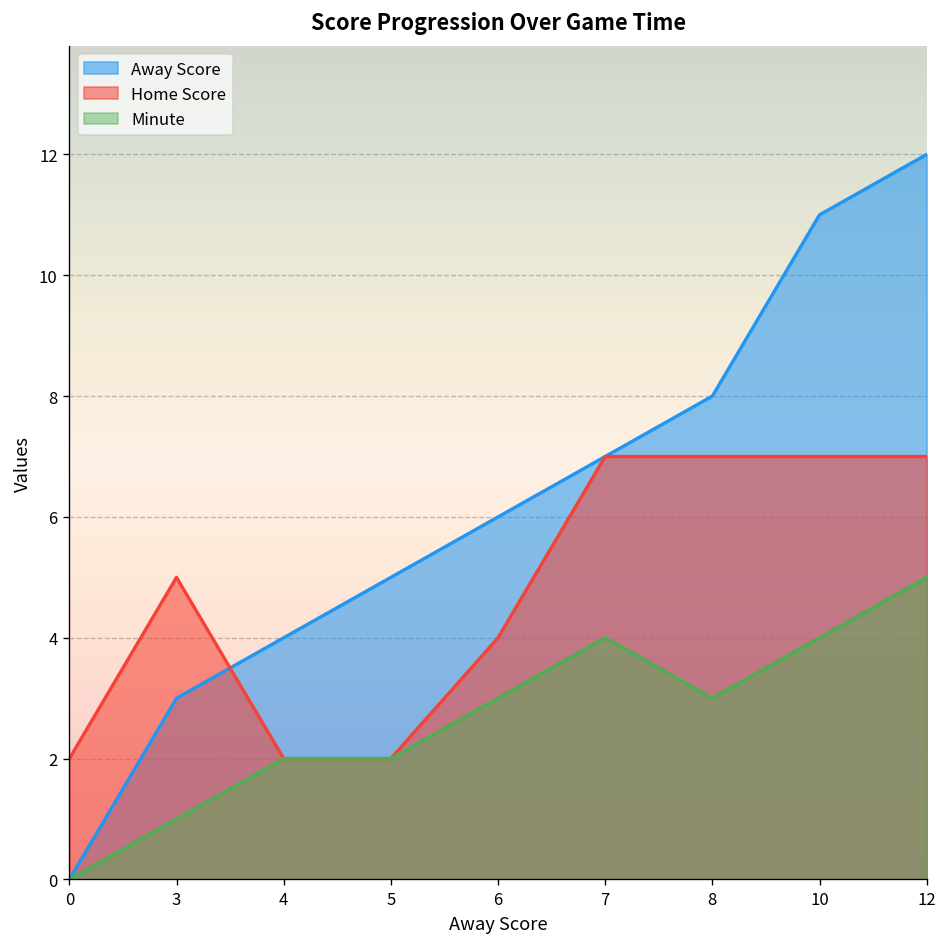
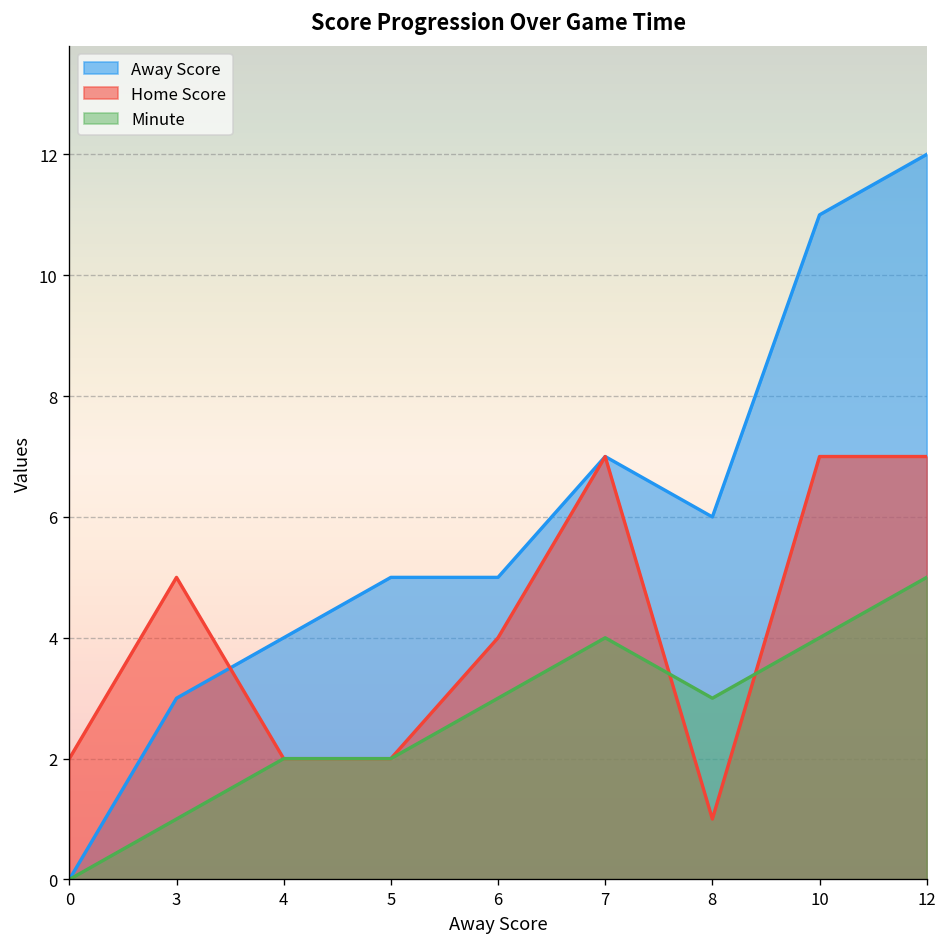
Away Score, 6: 6 -> 5
Away Score, 8: 8 -> 6
Home Score, 8: 7 -> 1
